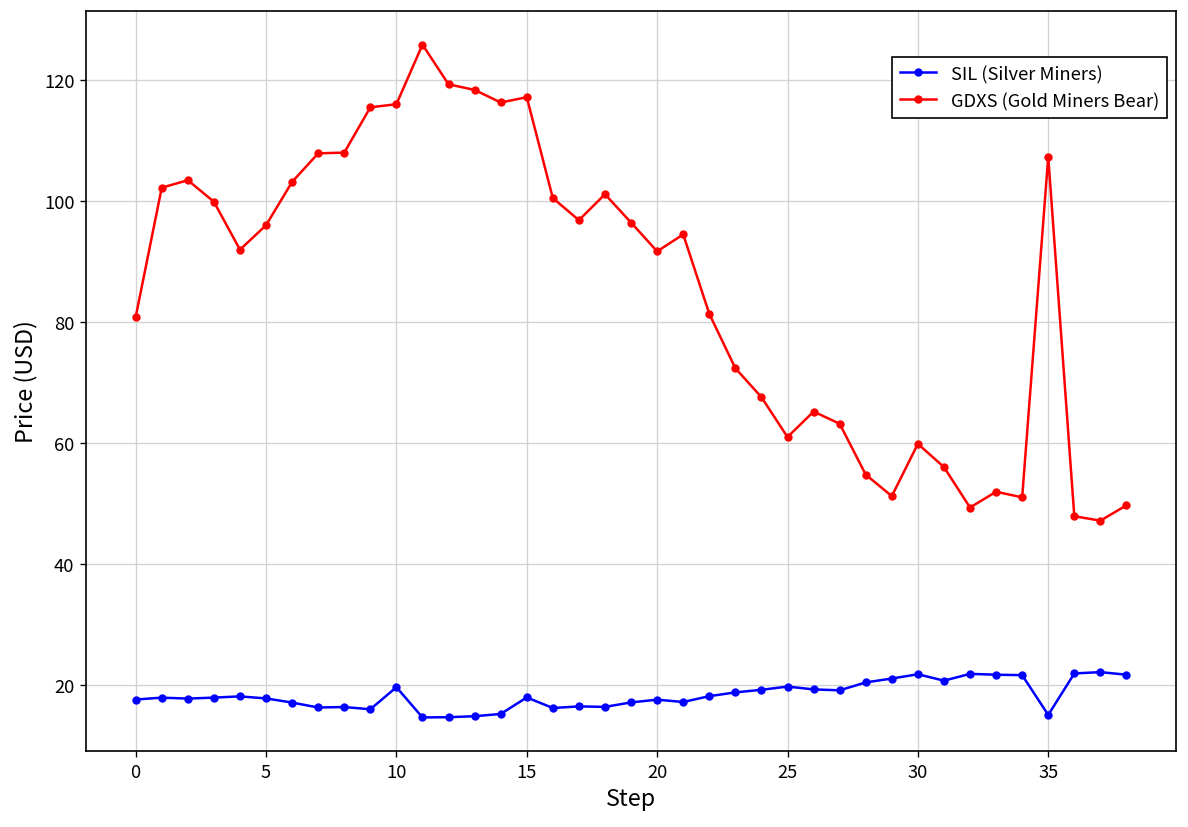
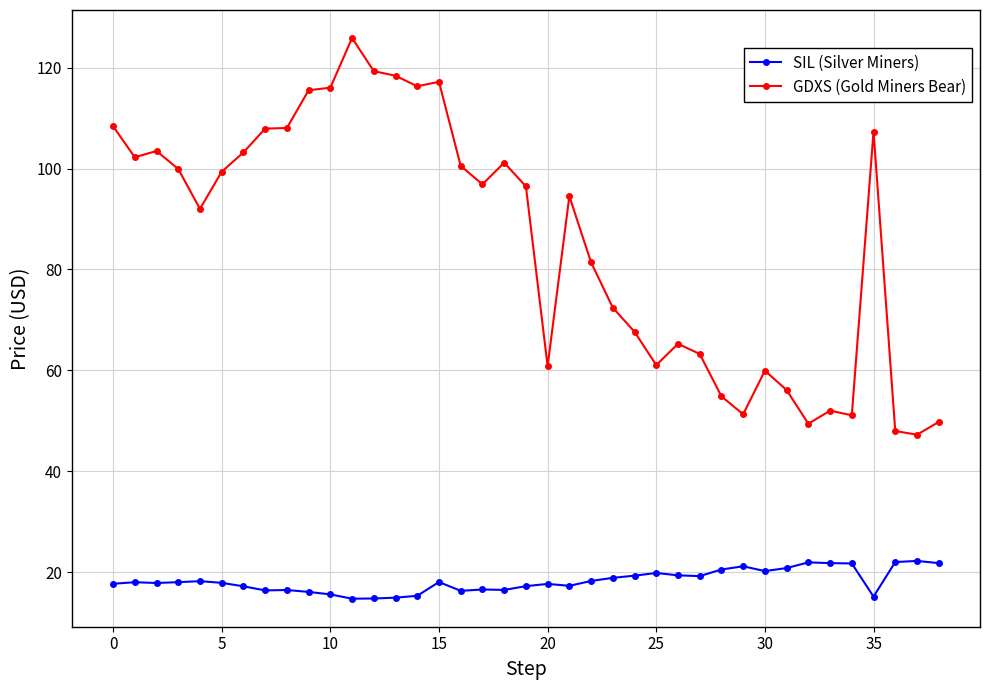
GDXS (Gold Miners Bear), 0: 81 -> 108
GDXS (Gold Miners Bear), 5: 96 -> 99
SIL (Silver Miners), 10: 20 -> 16
GDXS (Gold Miners Bear), 20: 92 -> 61
SIL (Silver Miners), 30: 22 -> 20
